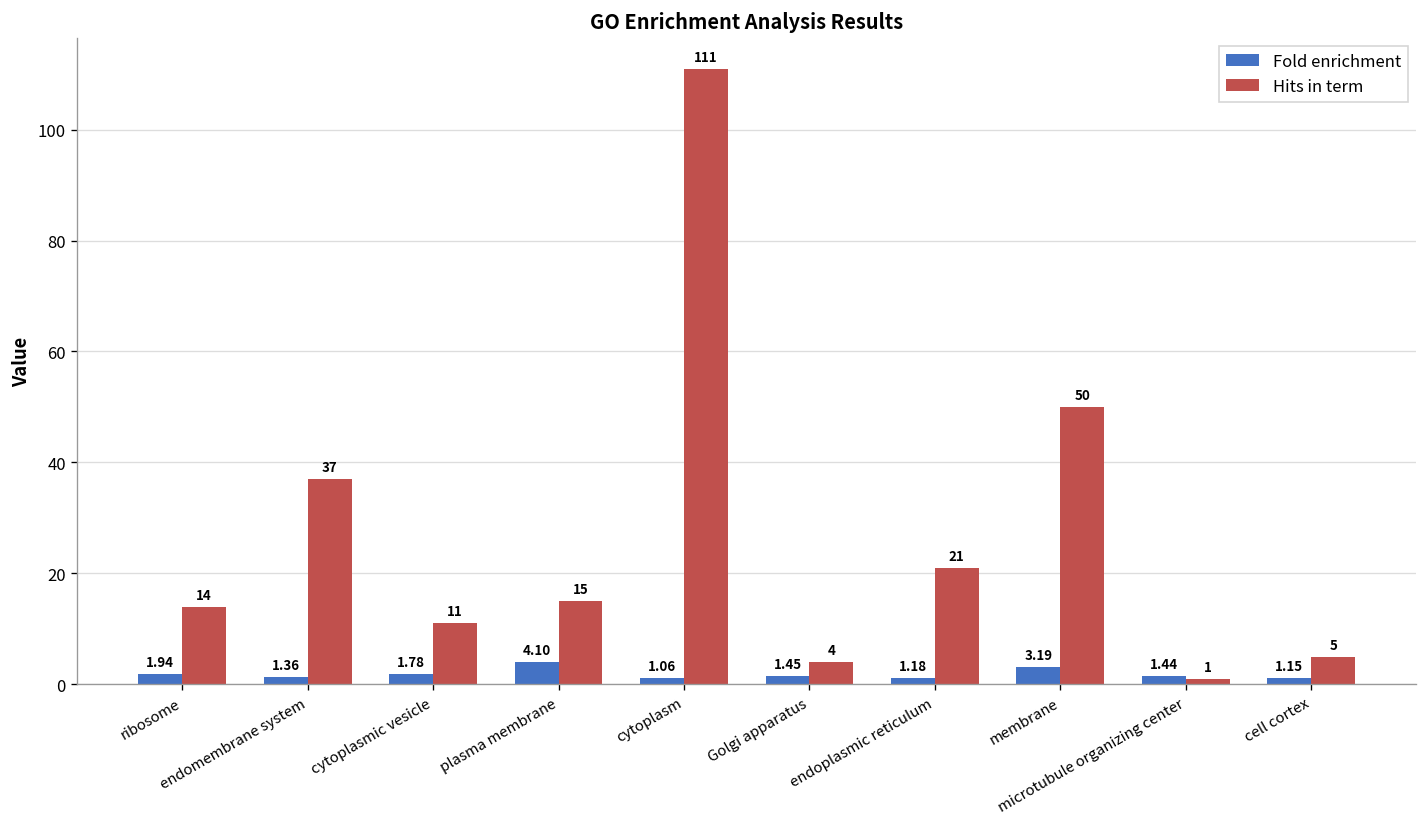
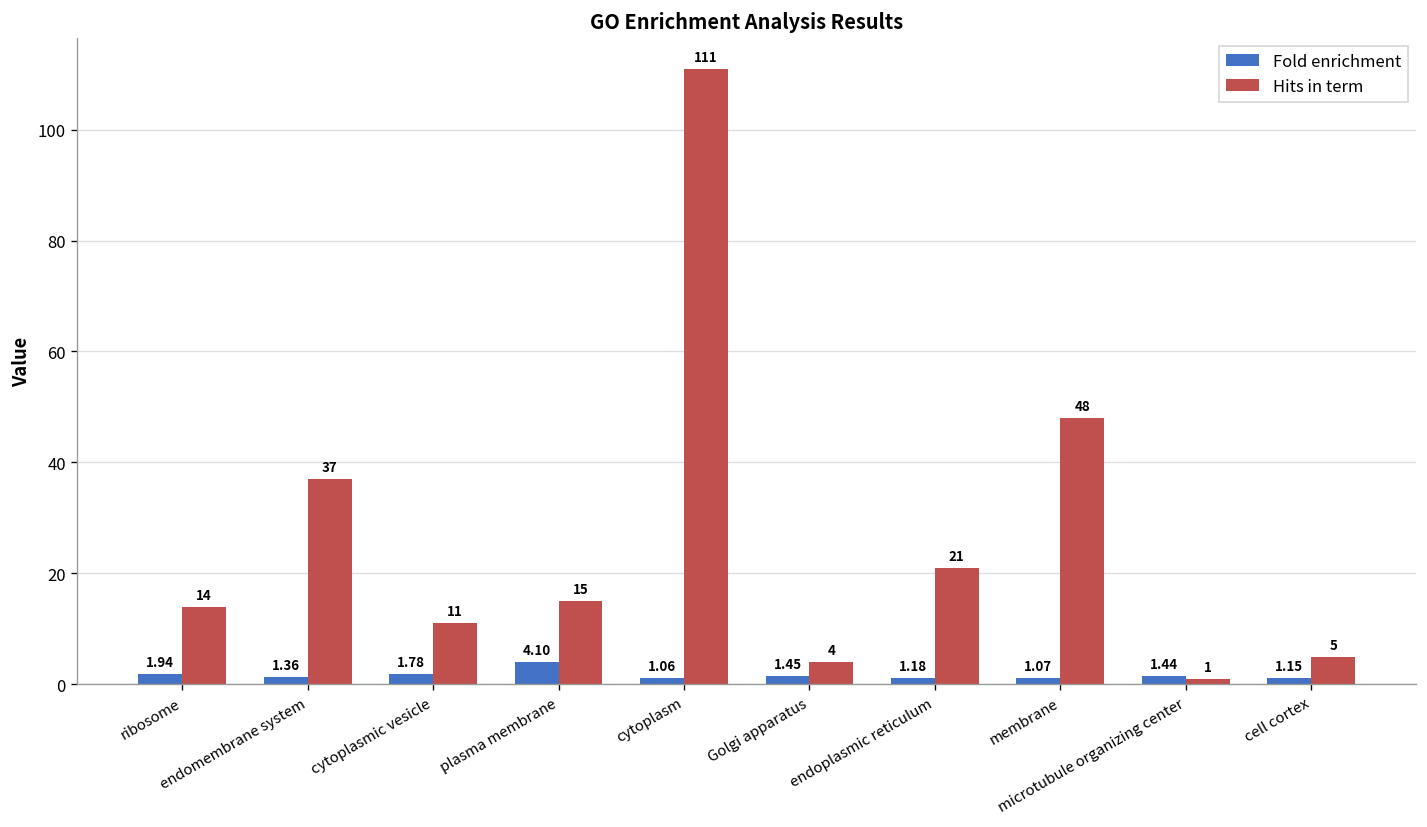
Fold enrichment, membrane: 3.19 -> 1.07
Hits in term, membrane: 50 -> 48
